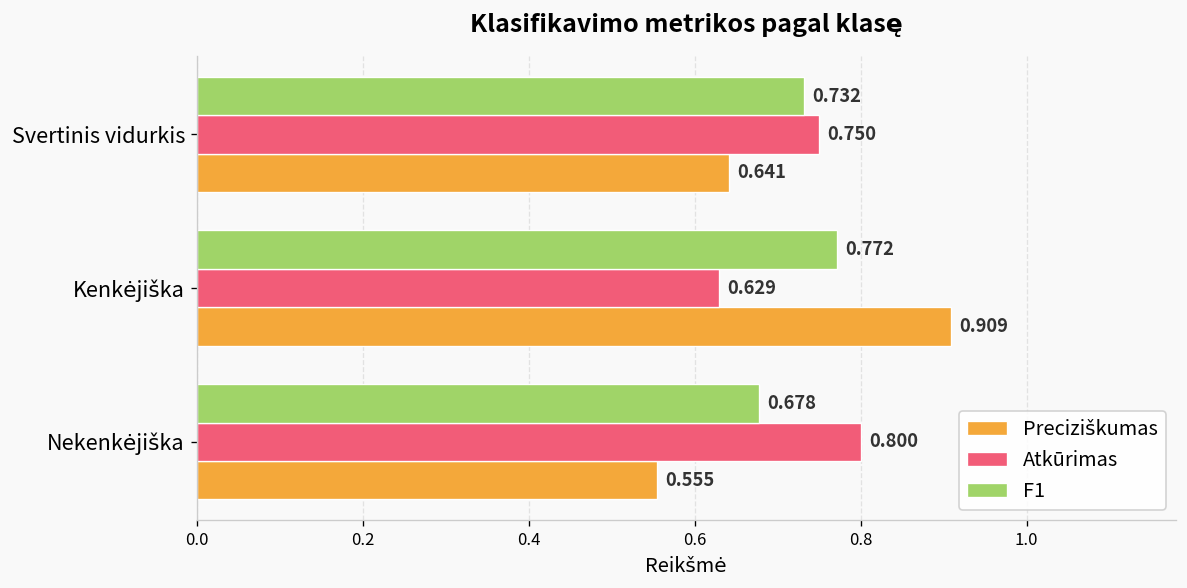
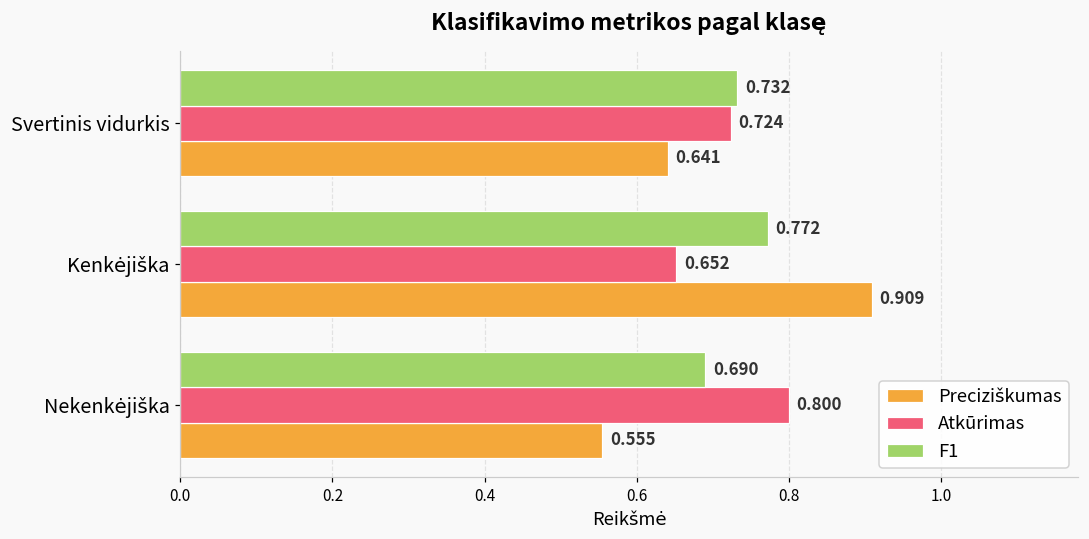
Atkūrimas, Svertinis vidurkis: 0.750 -> 0.724
Atkūrimas, Kenkėjiška: 0.629 -> 0.652
F1, Nekenkėjiška: 0.678 -> 0.690
